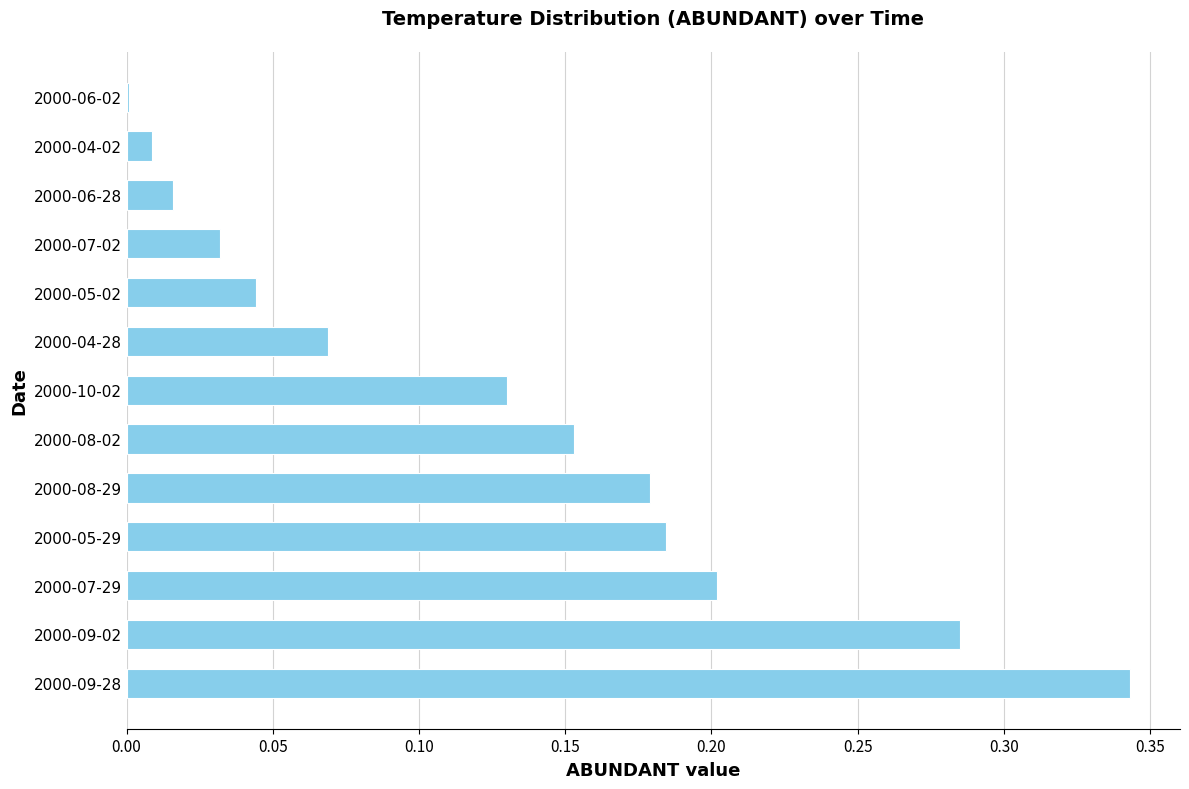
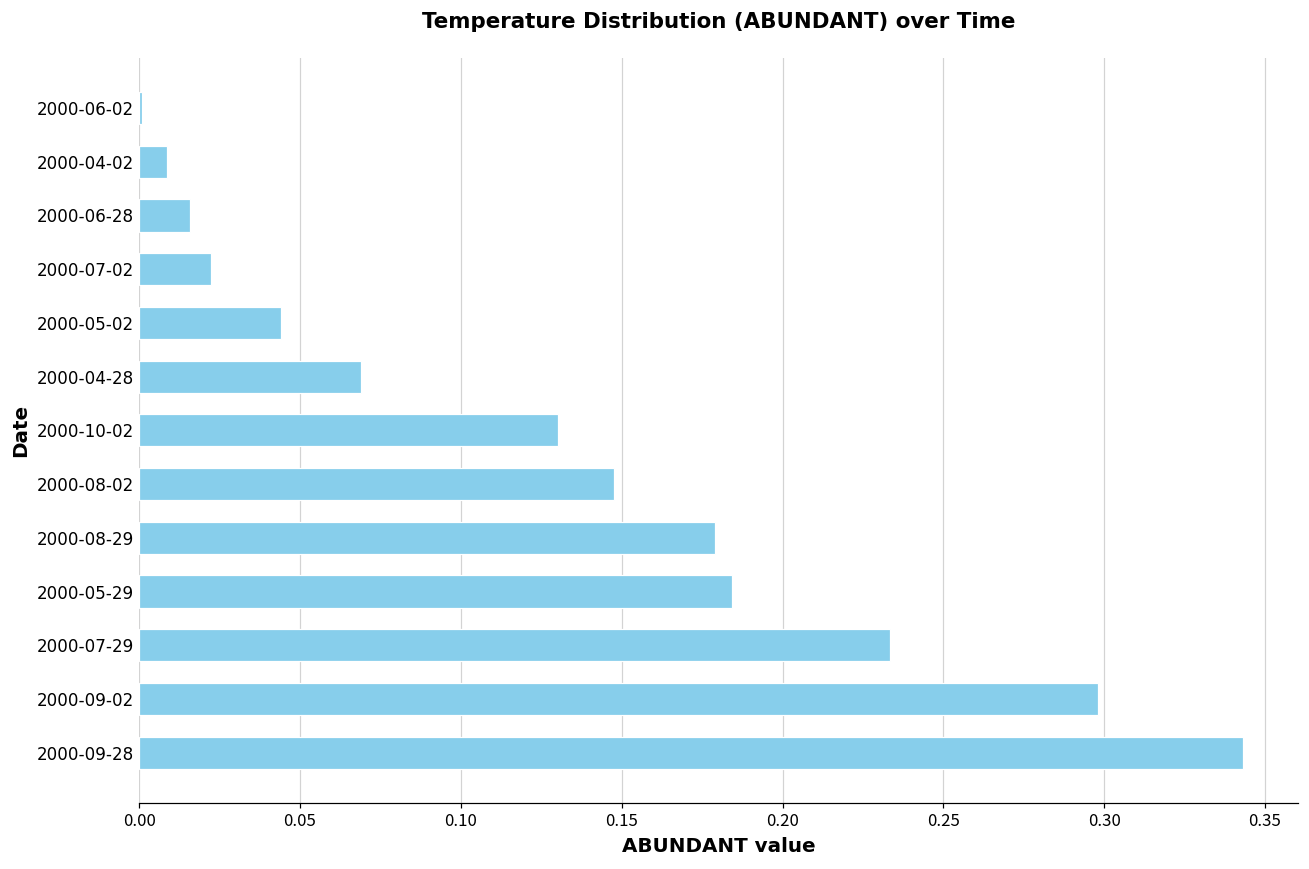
2000-07-02: 0.032 -> 0.022
2000-08-02: 0.153 -> 0.148
2000-07-29: 0.202 -> 0.233
2000-09-02: 0.285 -> 0.298
